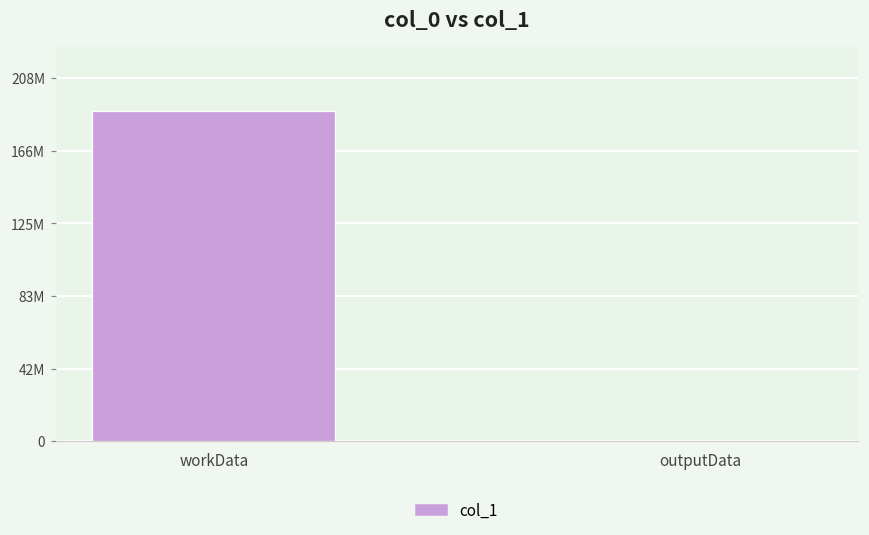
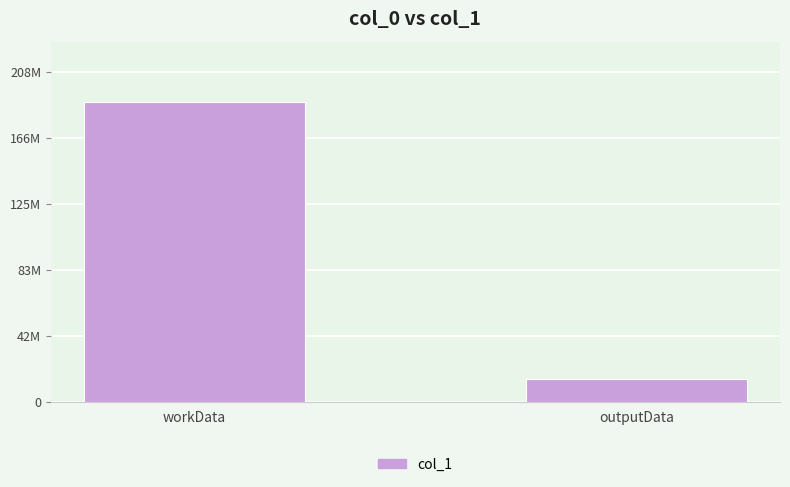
outputData: 0 -> 14000000
